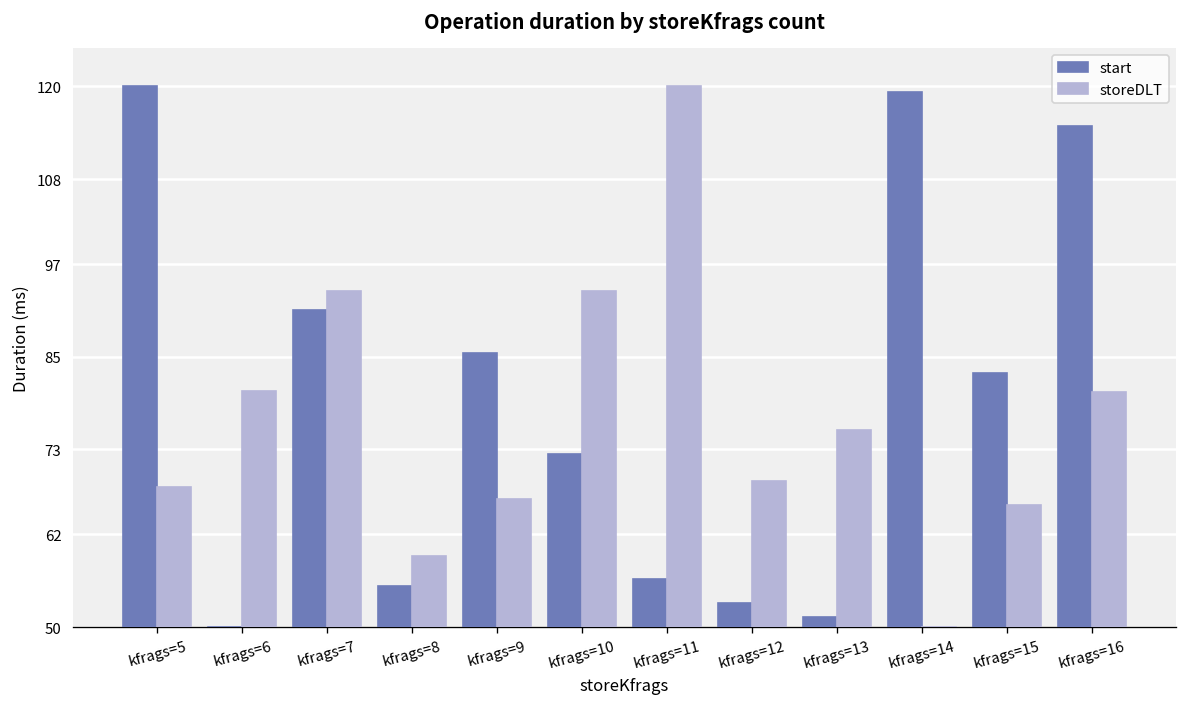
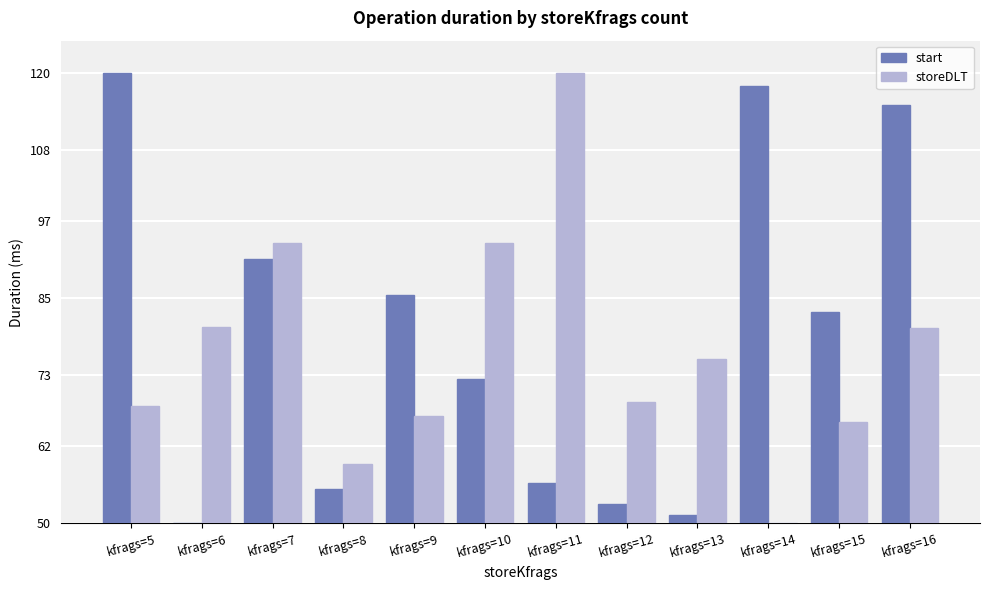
start, kfrags=14: 119 -> 118
